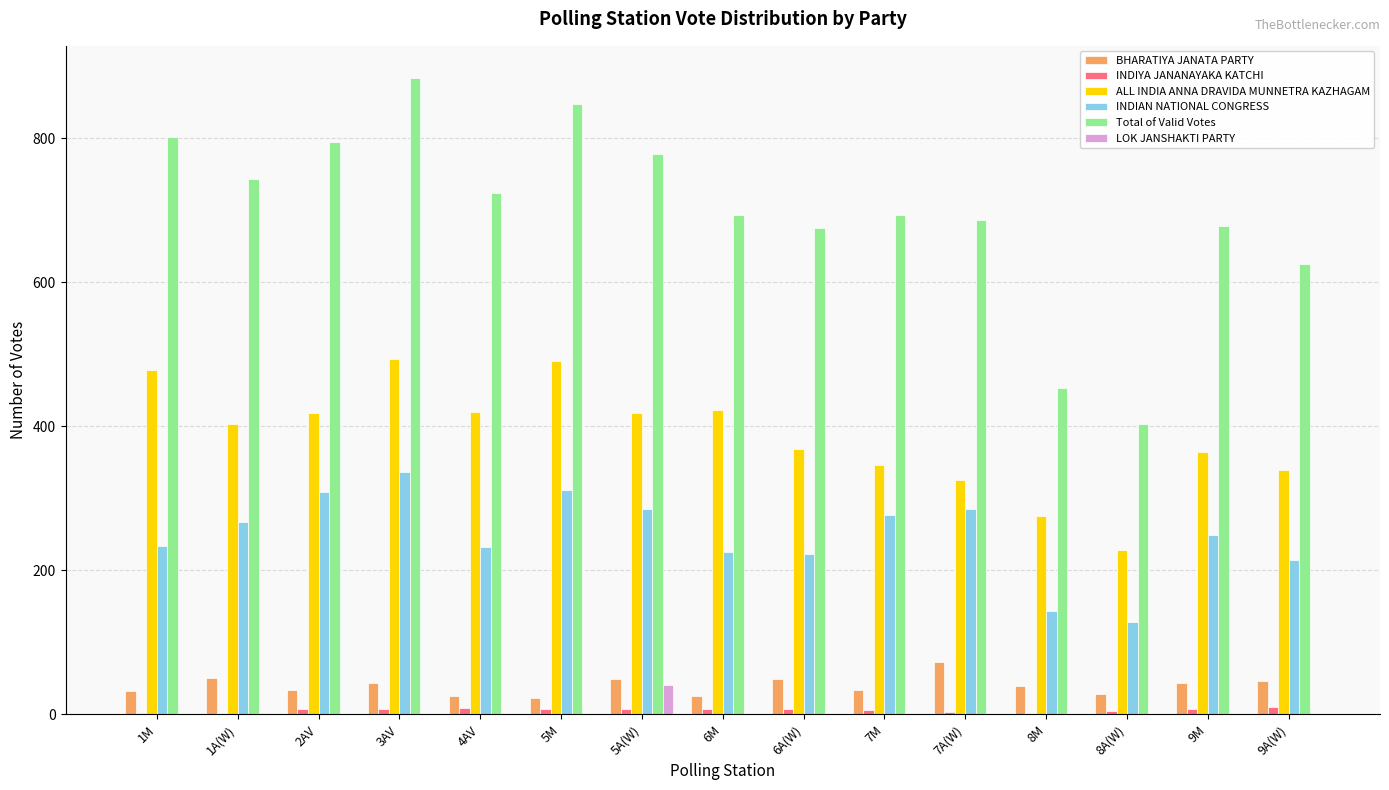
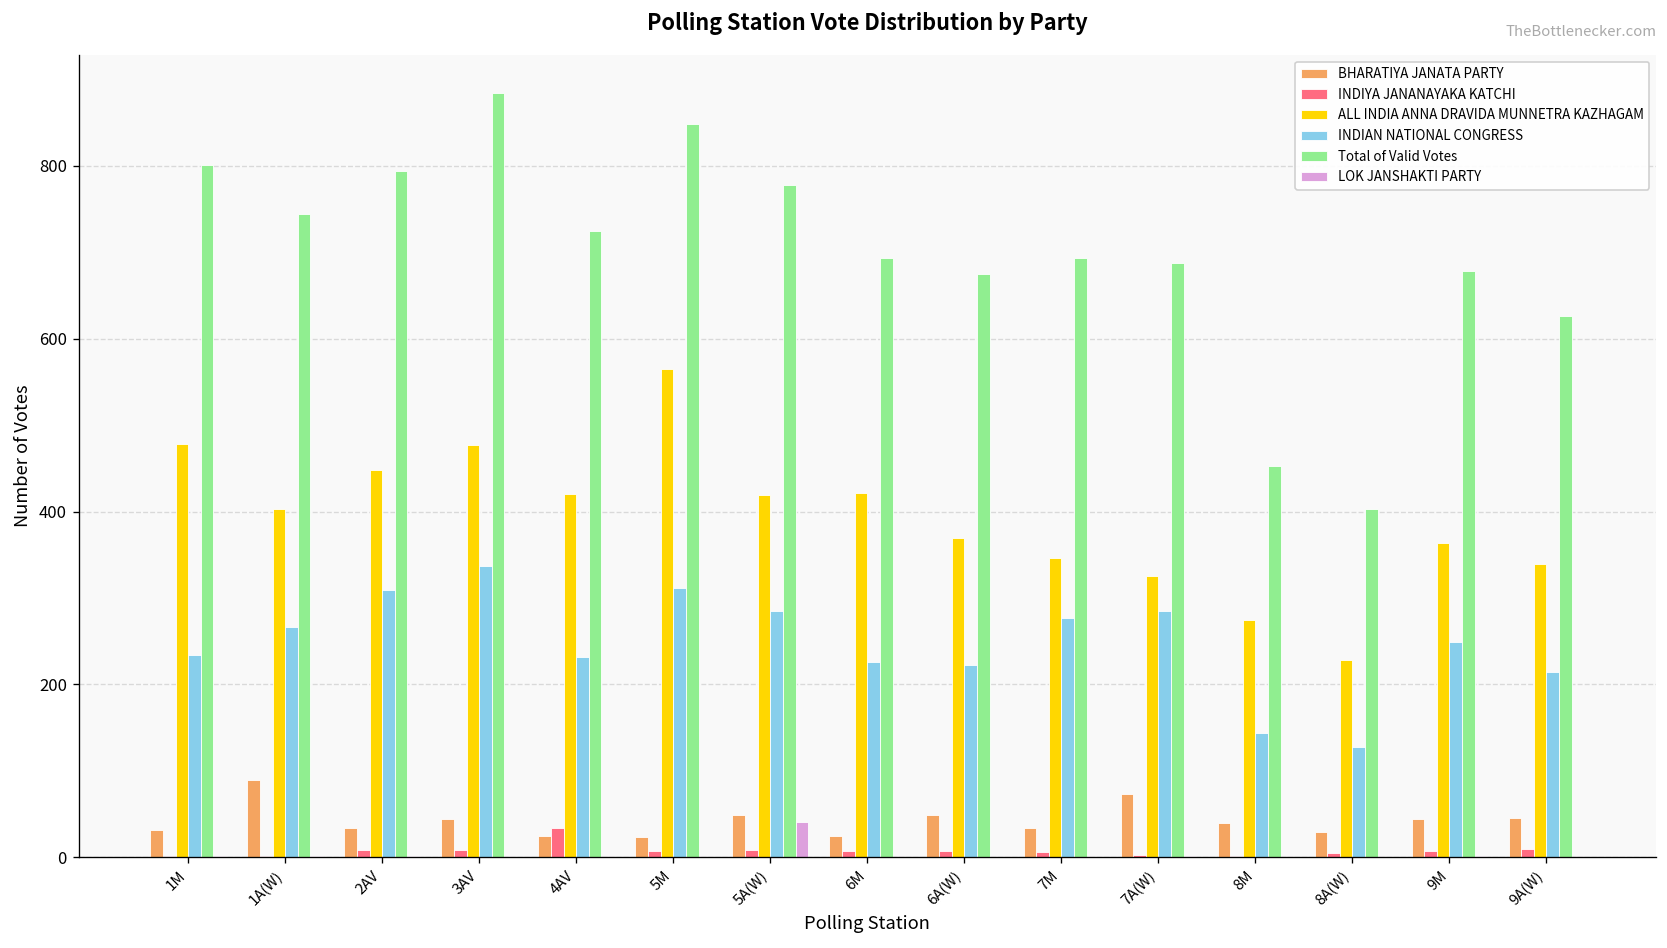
BHARATIYA JANATA PARTY, 1A(W): 50 -> 90
ALL INDIA ANNA DRAVIDA MUNNETRA KAZHAGAM, 2AV: 420 -> 450
ALL INDIA ANNA DRAVIDA MUNNETRA KAZHAGAM, 3AV: 490 -> 480
INDIYA JANANAYAKA KATCHI, 4AV: 10 -> 30
ALL INDIA ANNA DRAVIDA MUNNETRA KAZHAGAM, 5M: 490 -> 570
